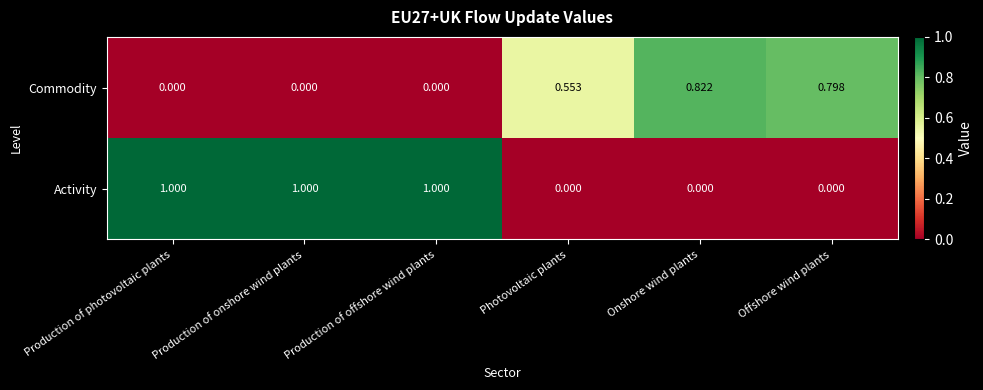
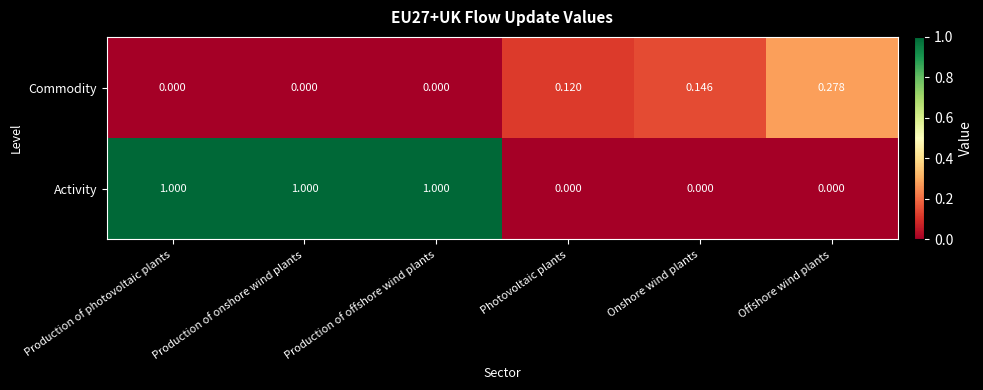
Commodity, Photovoltaic plants: 0.553 -> 0.120
Commodity, Onshore wind plants: 0.822 -> 0.146
Commodity, Offshore wind plants: 0.798 -> 0.278
